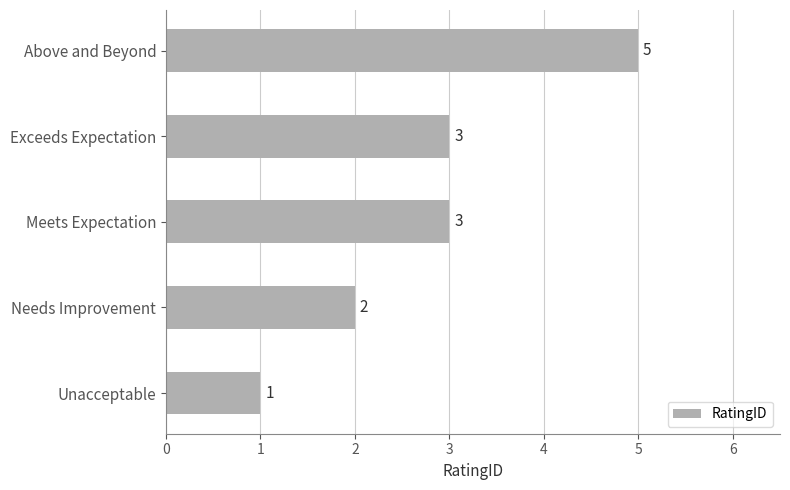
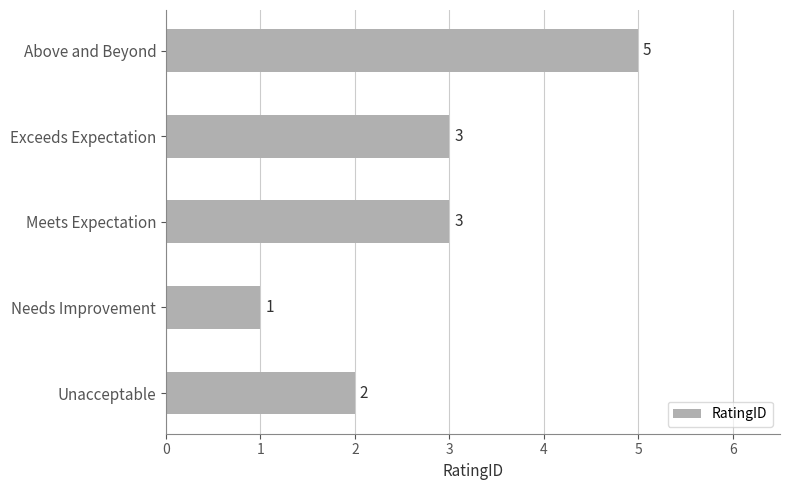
Needs Improvement: 2 -> 1
Unacceptable: 1 -> 2
